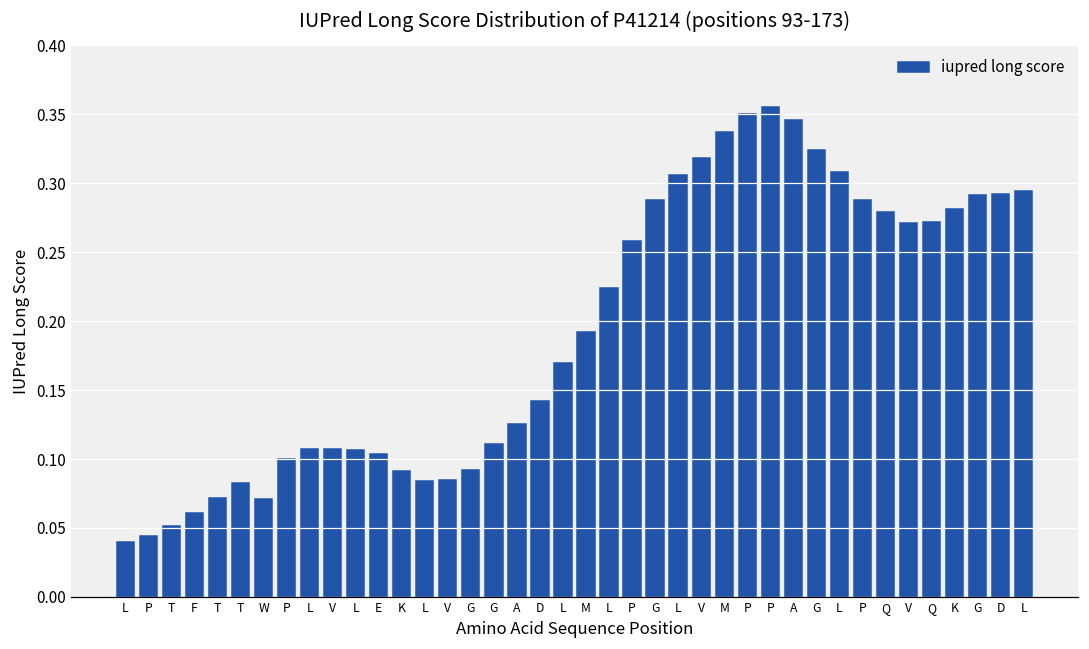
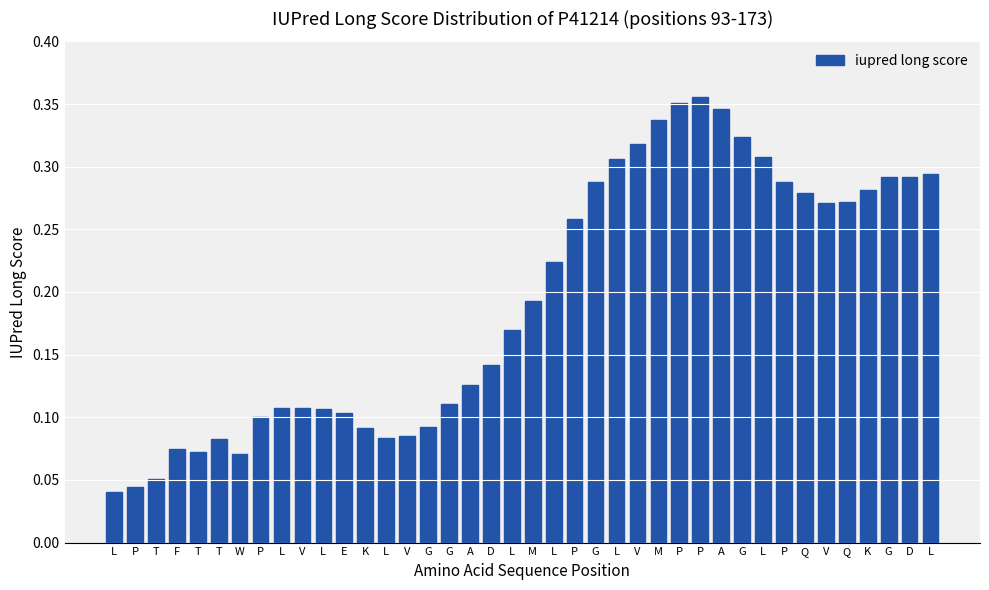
F: 0.061 -> 0.075
